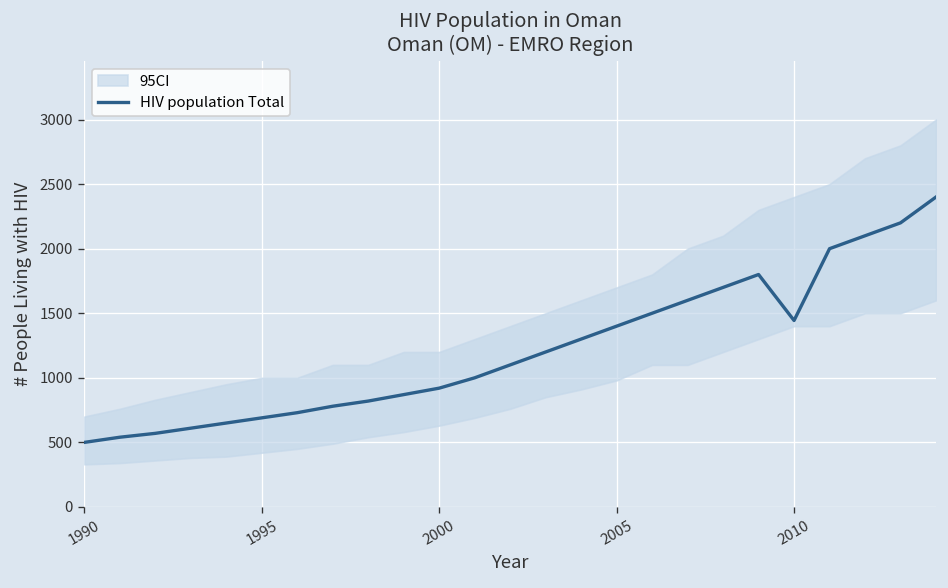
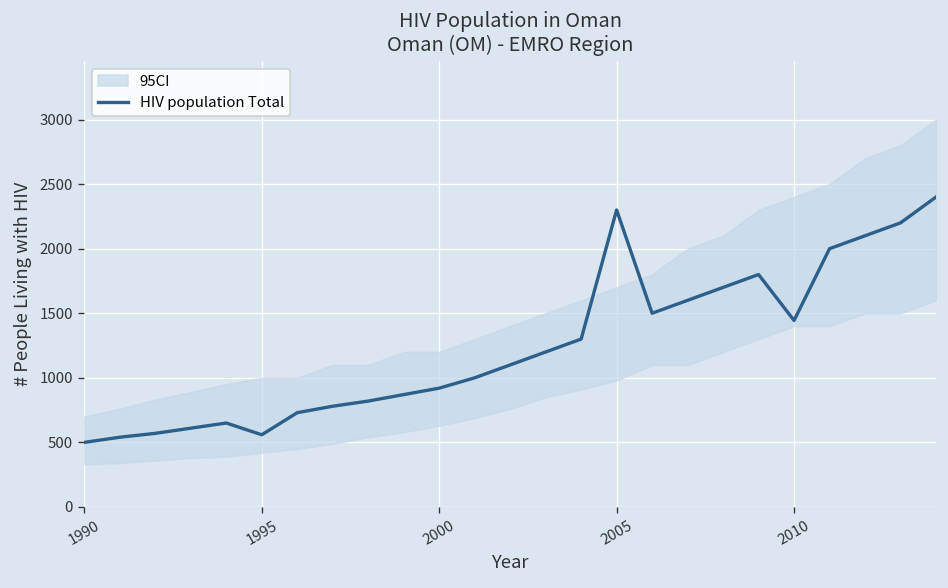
HIV population Total, 1995: 690 -> 560
HIV population Total, 2005: 1400 -> 2300
